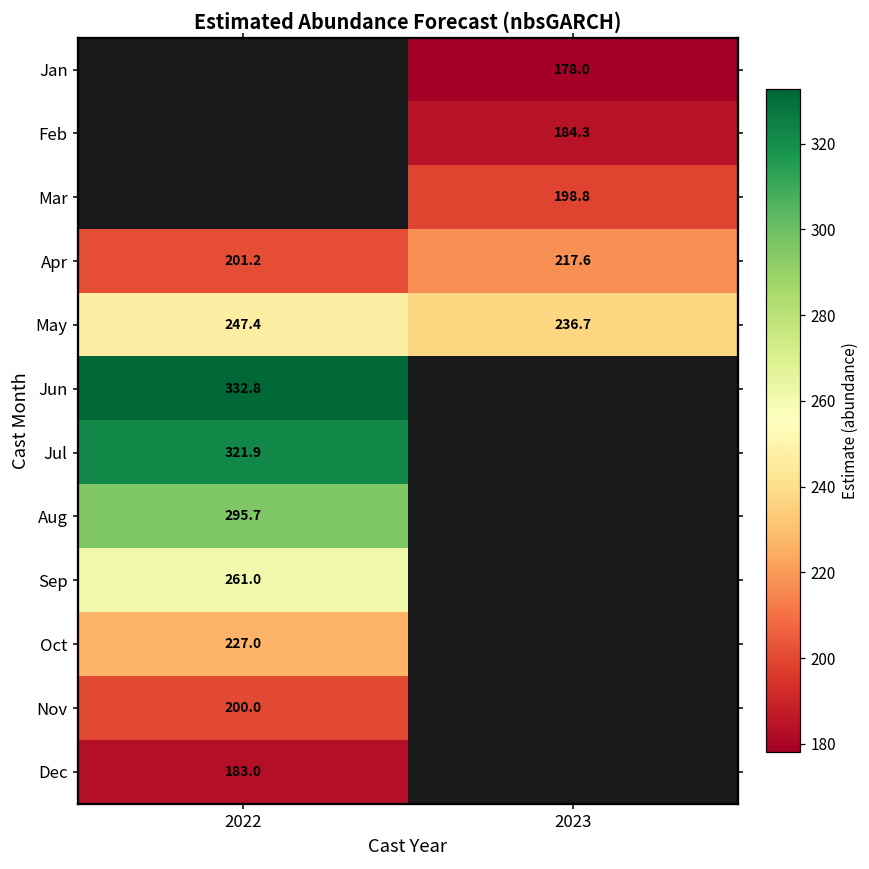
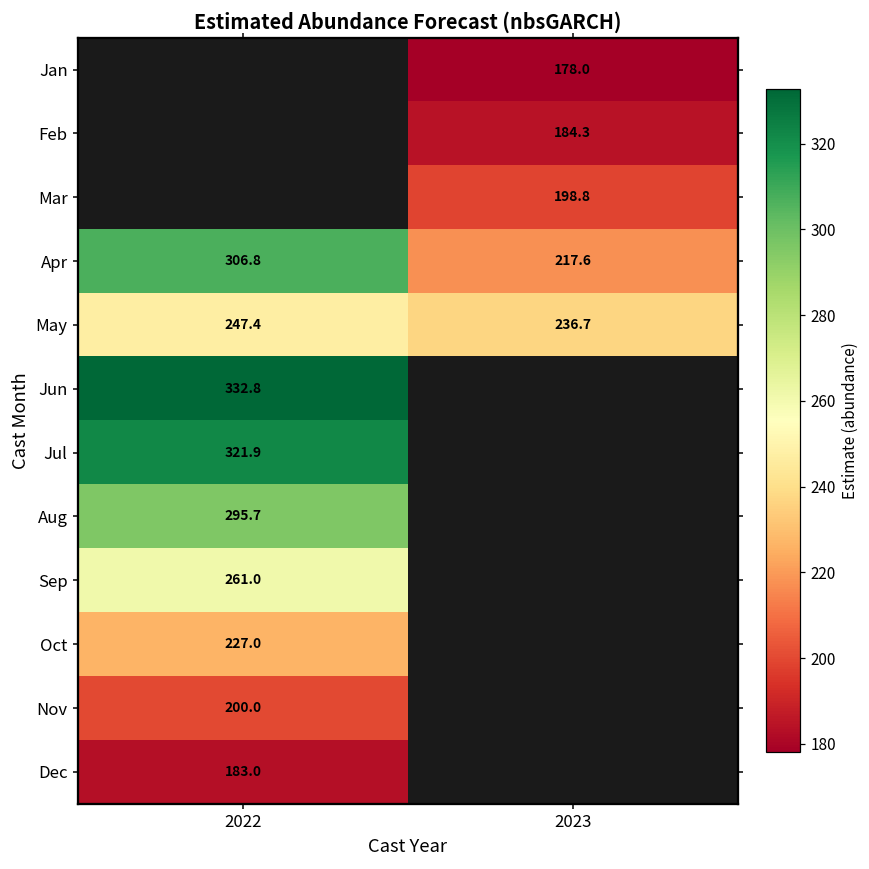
Apr, 2022: 201.2 -> 306.8
